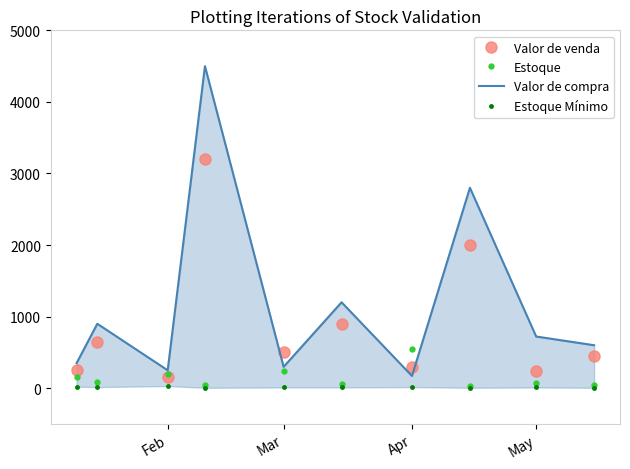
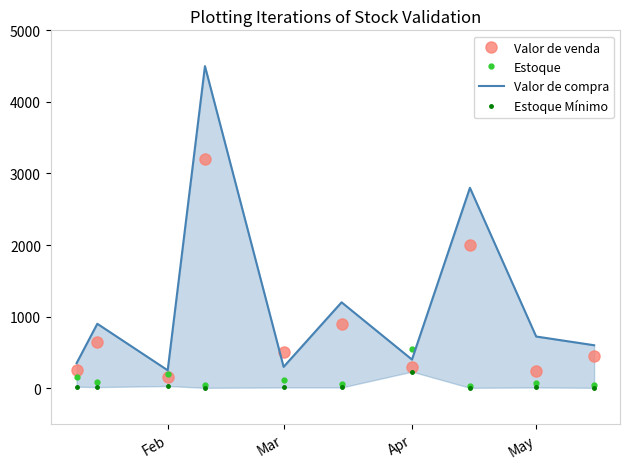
Estoque, Mar: 200 -> 100
Valor de compra, Apr: 200 -> 400
Estoque Mínimo, Apr: 0 -> 200
